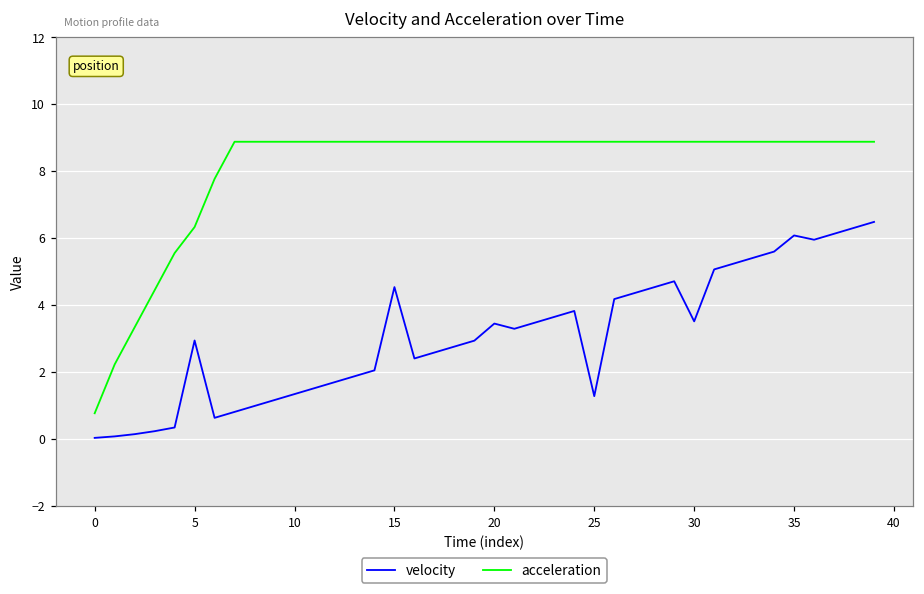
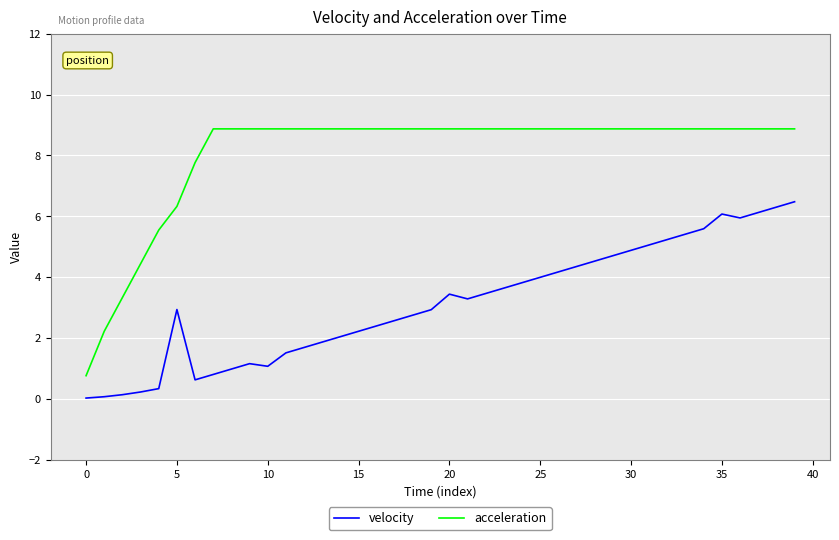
velocity, 10: 1.3 -> 1.1
velocity, 15: 4.5 -> 2.2
velocity, 25: 1.3 -> 4.0
velocity, 30: 3.5 -> 4.9
